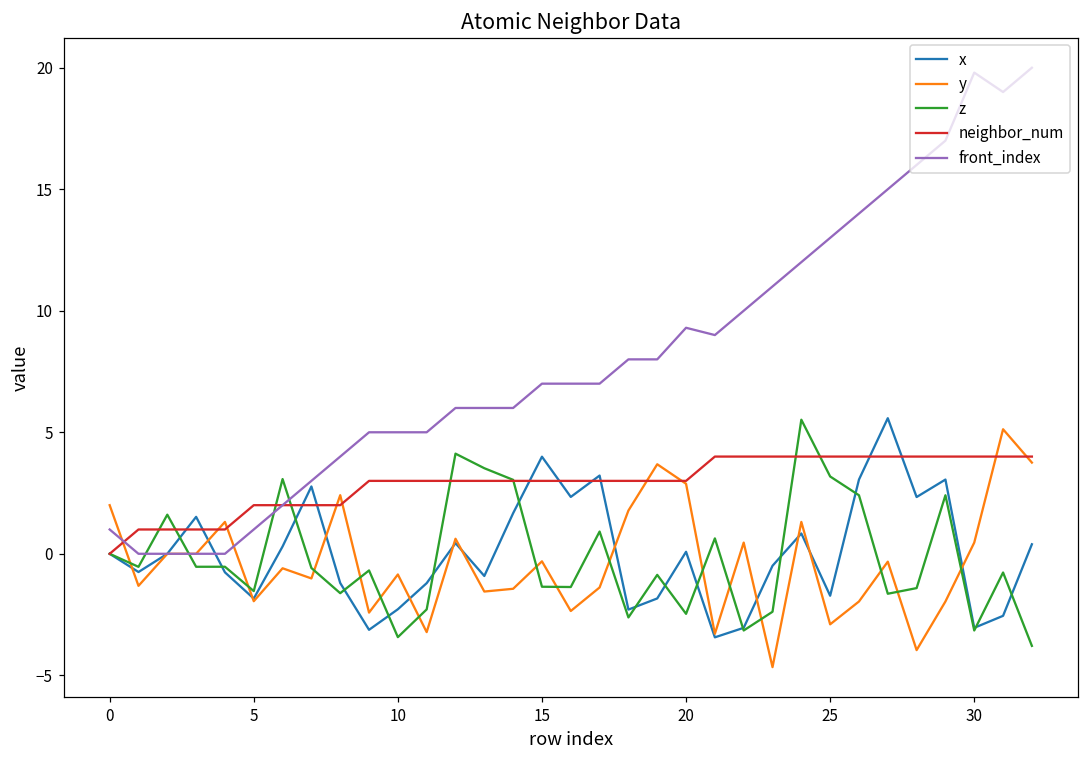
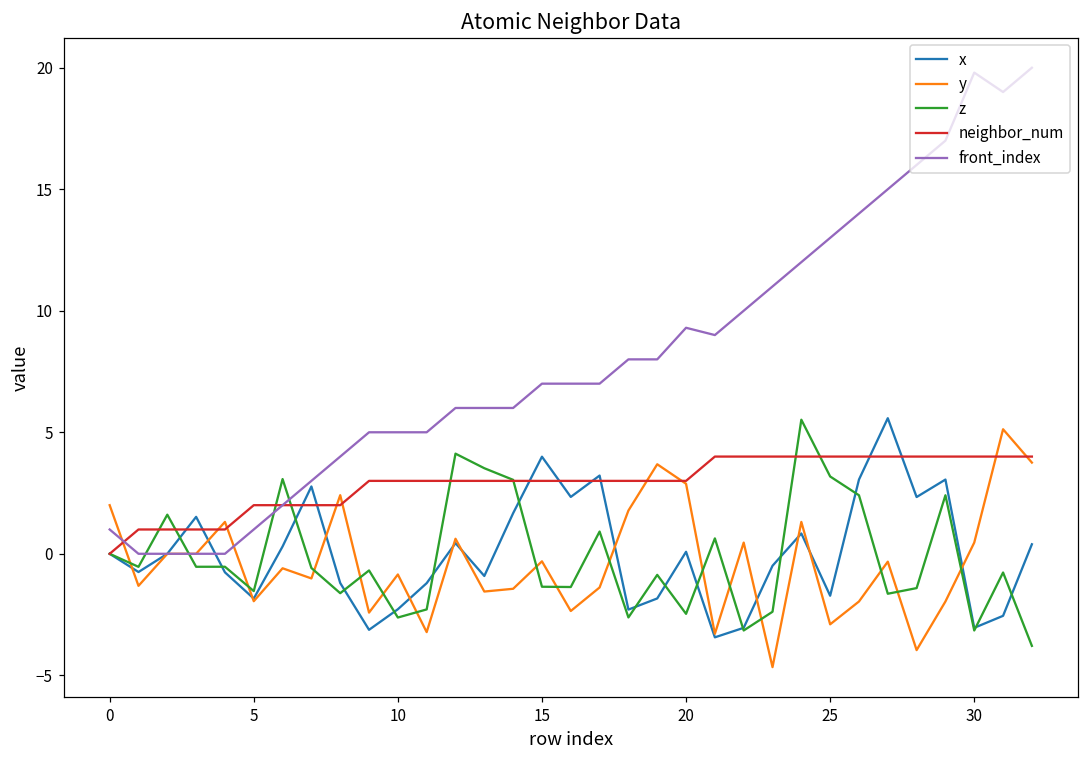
z, 10: -3.4 -> -2.6
